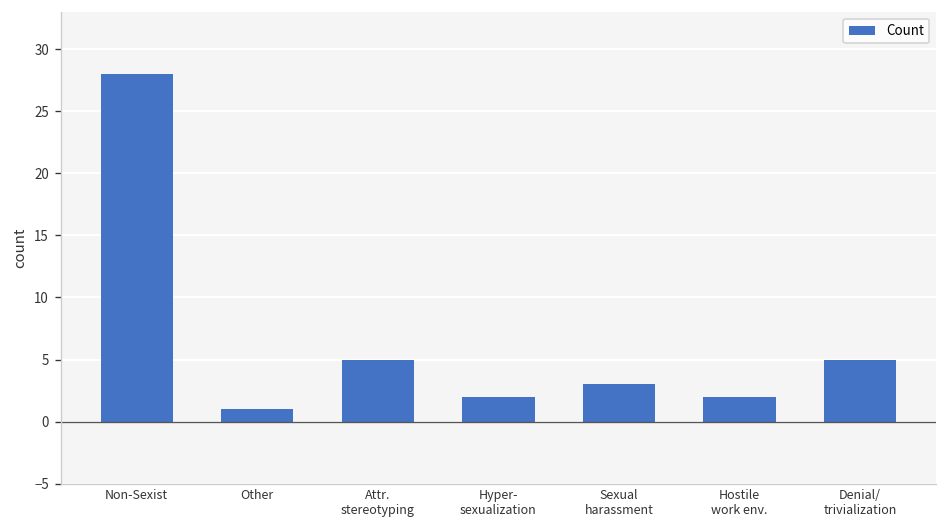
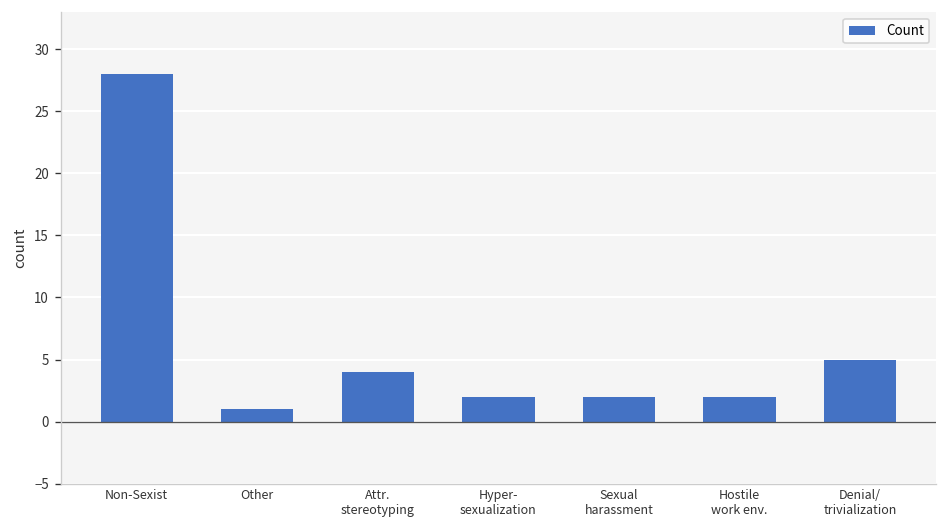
Attr. stereotyping: 5 -> 4
Sexual harassment: 3 -> 2
